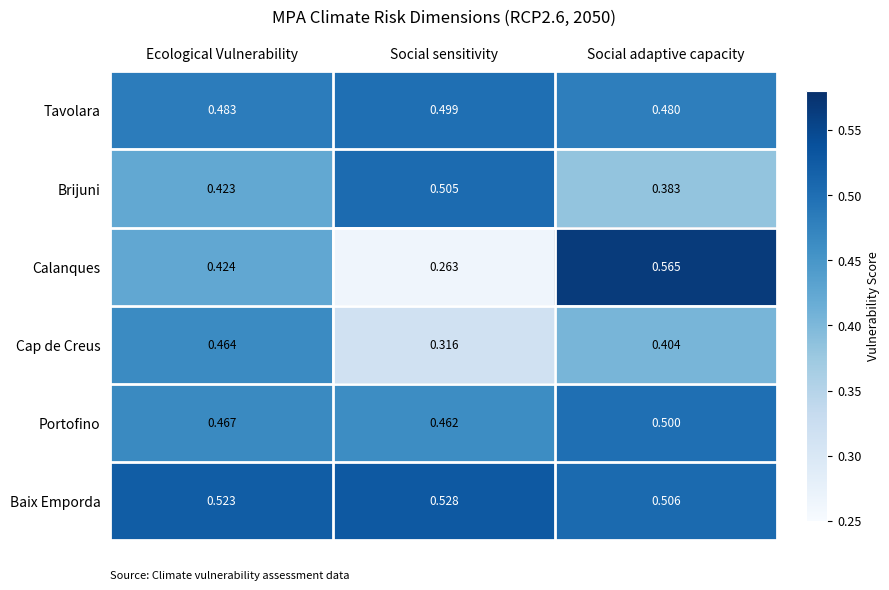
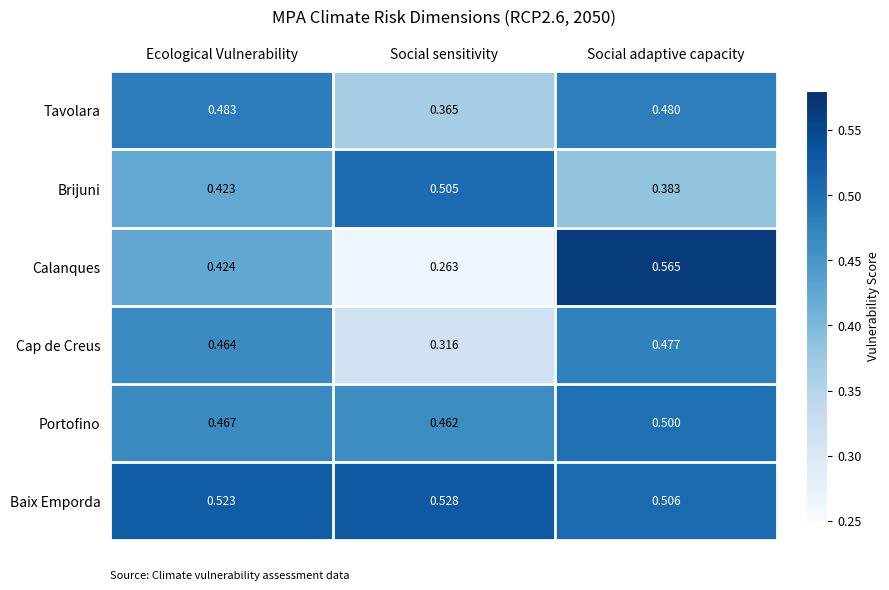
Tavolara, Social sensitivity: 0.499 -> 0.365
Cap de Creus, Social adaptive capacity: 0.404 -> 0.477
